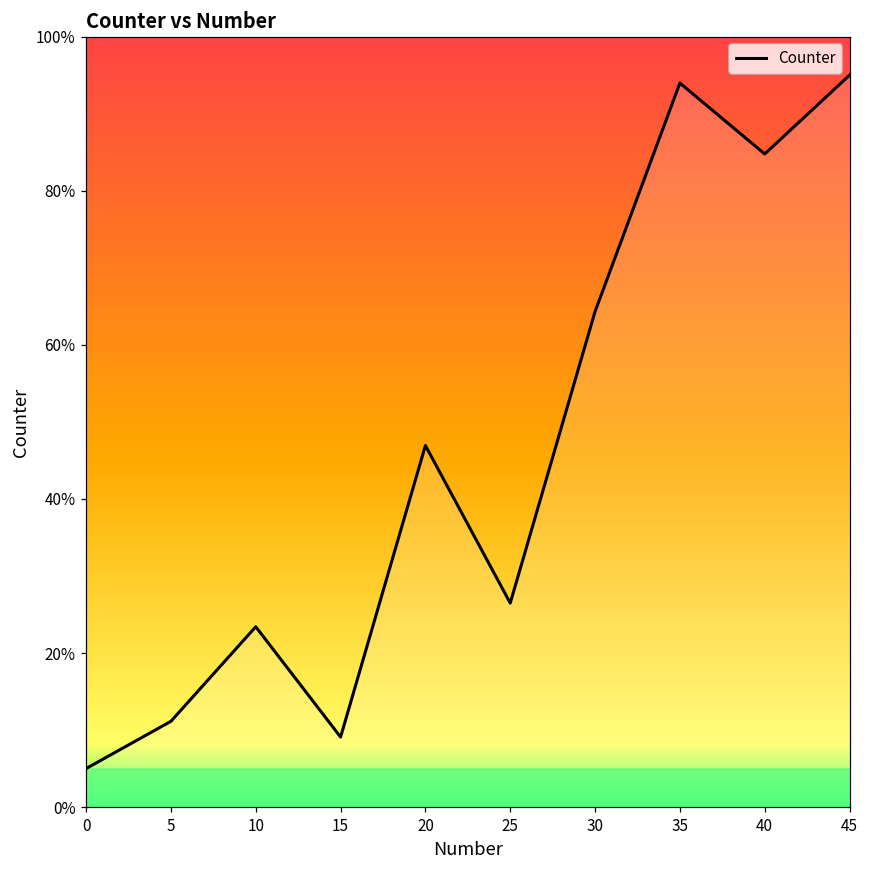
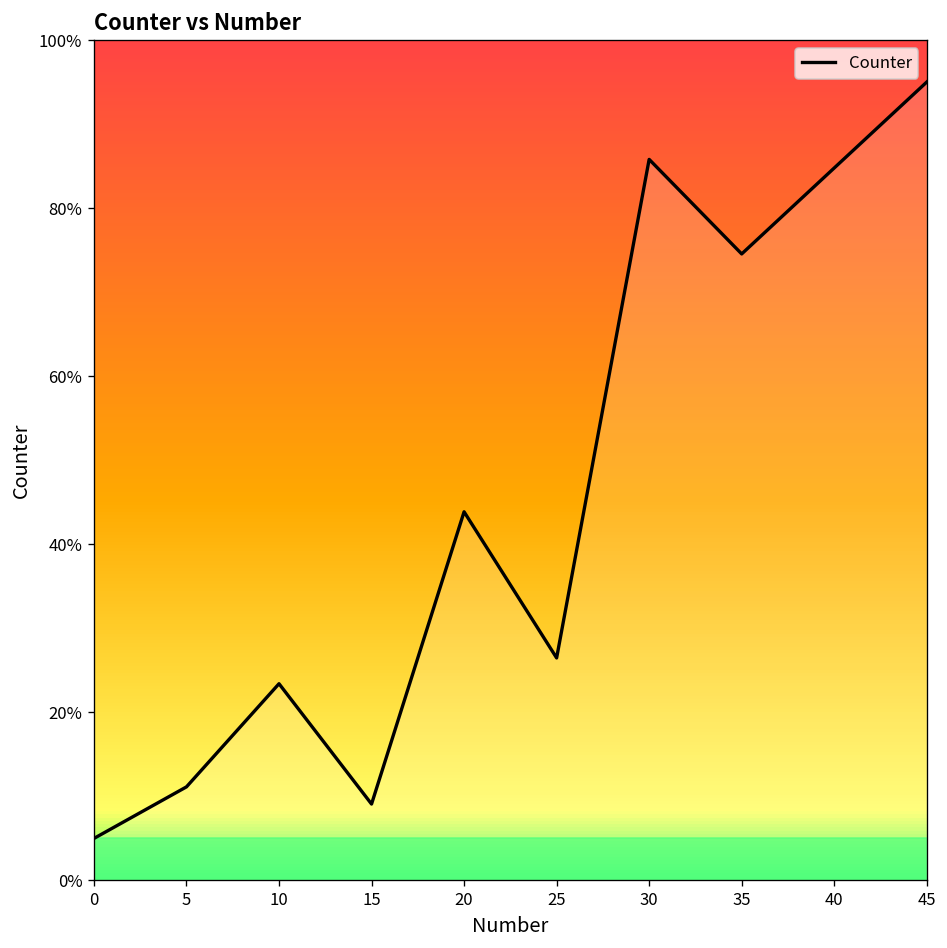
20: 47% -> 44%
30: 64% -> 86%
35: 94% -> 75%
